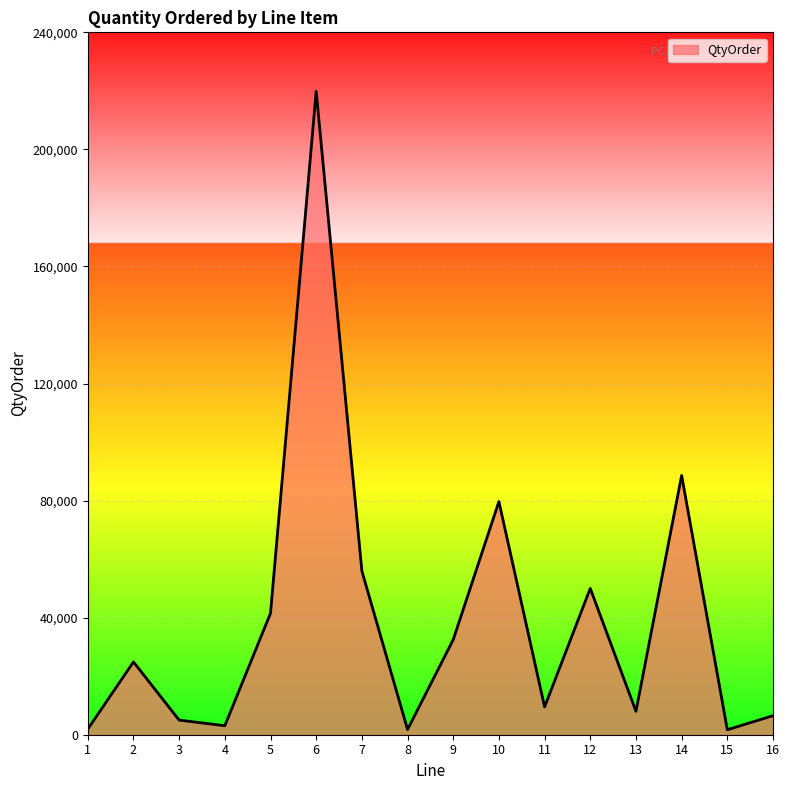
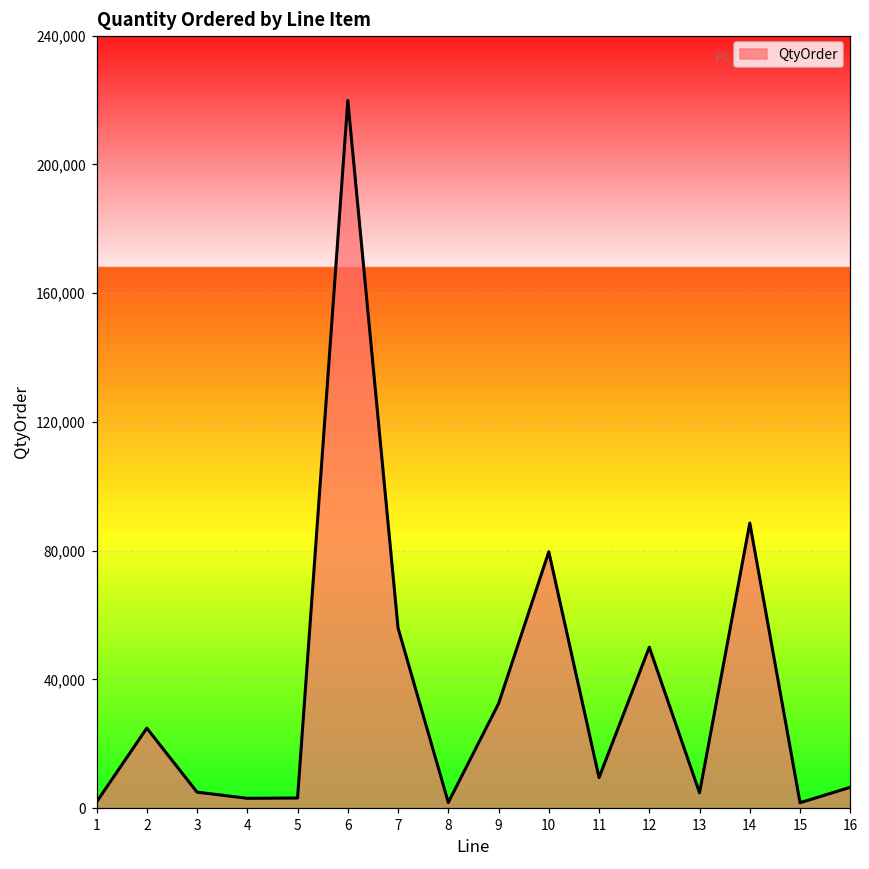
5: 42,000 -> 3,000
13: 8,000 -> 5,000
